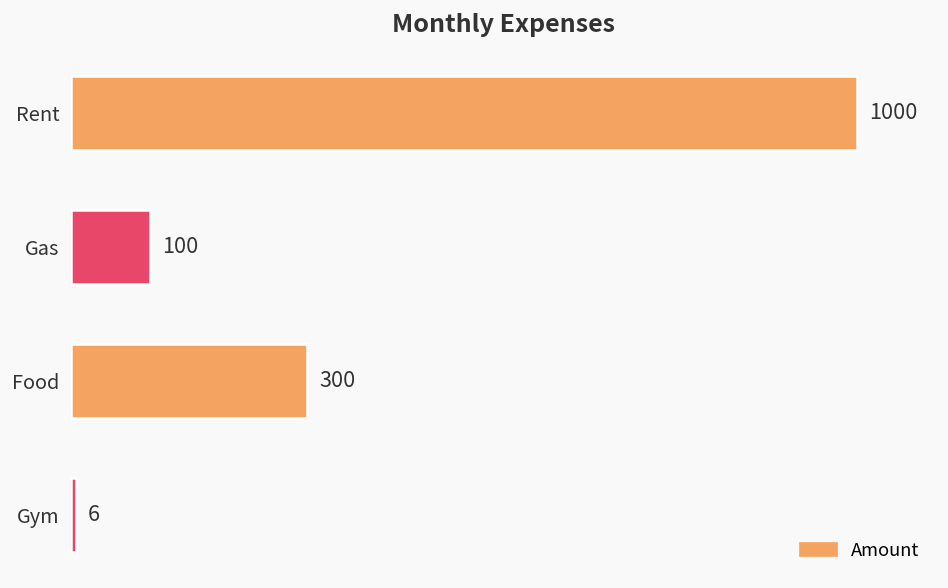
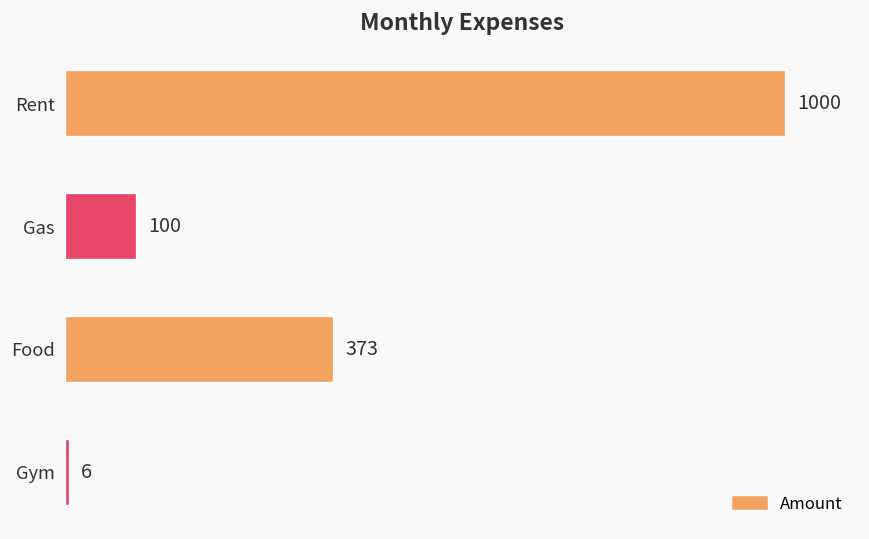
Food: 300 -> 373
